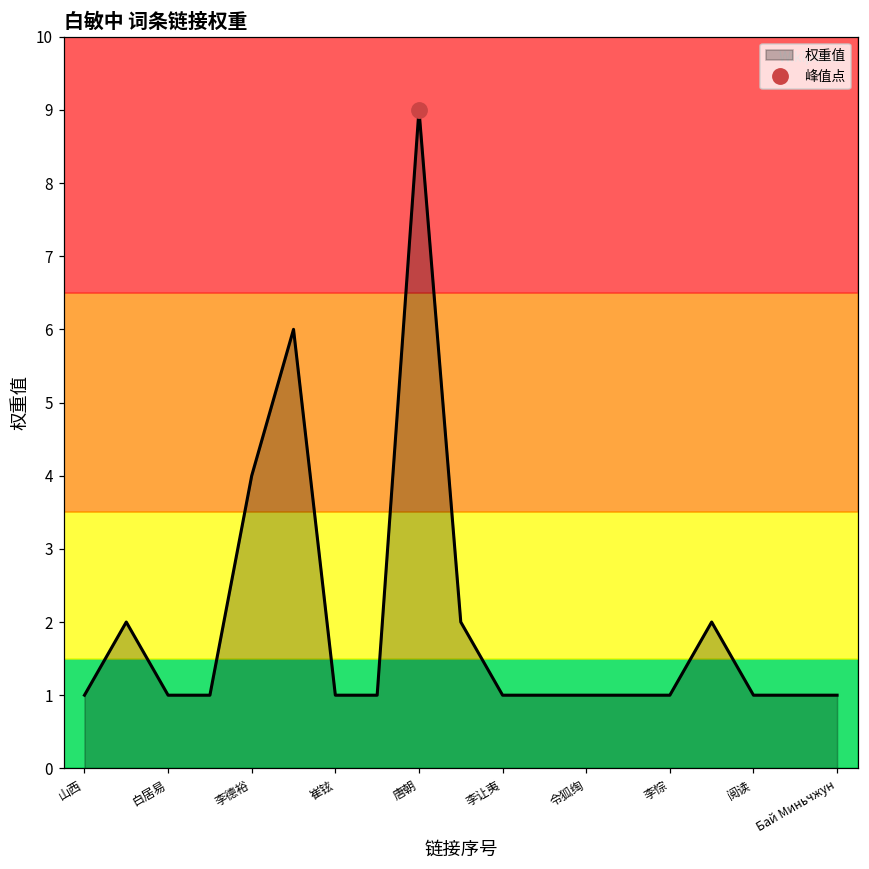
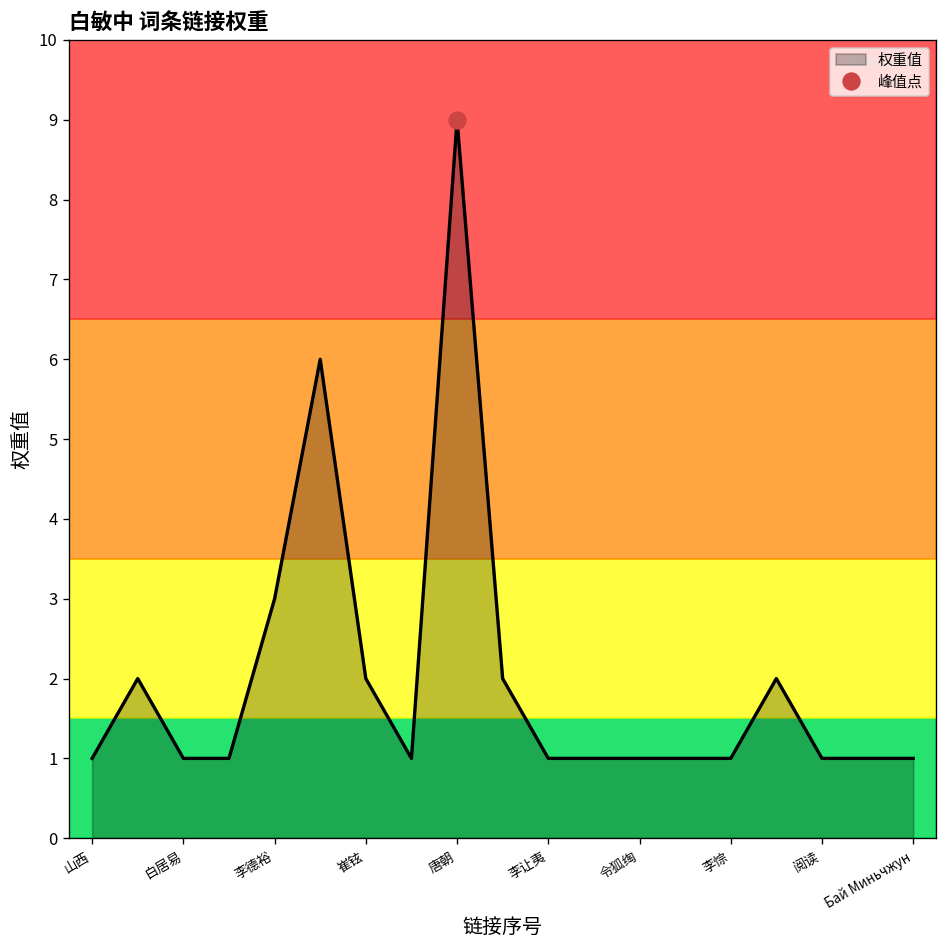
权重值, 李德裕: 4 -> 3
权重值, 崔铉: 1 -> 2
